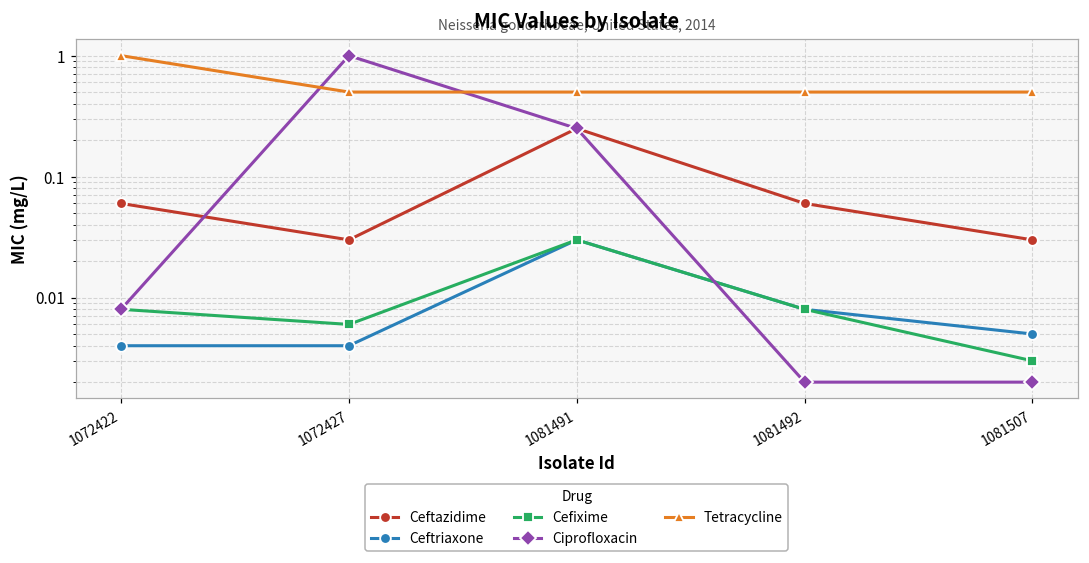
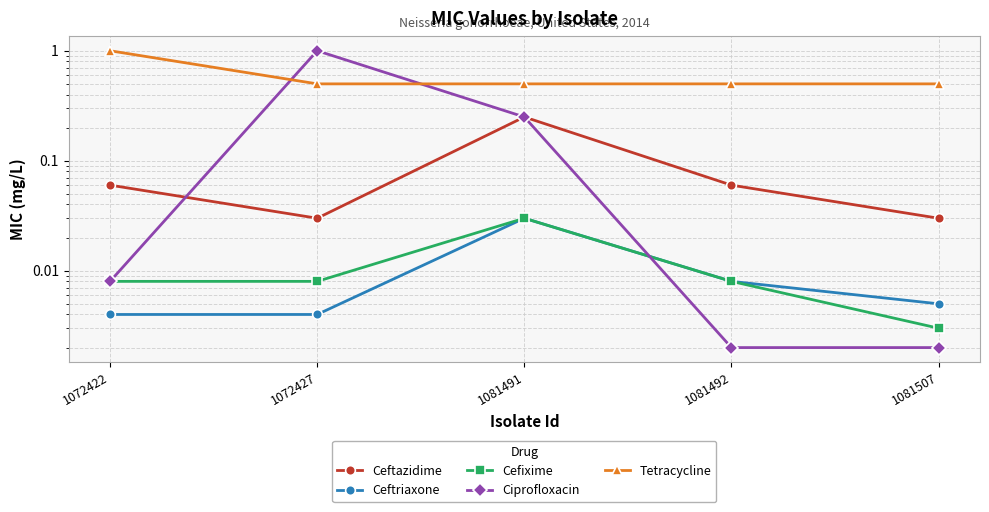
Cefixime, 1072427: 0.006 -> 0.008
